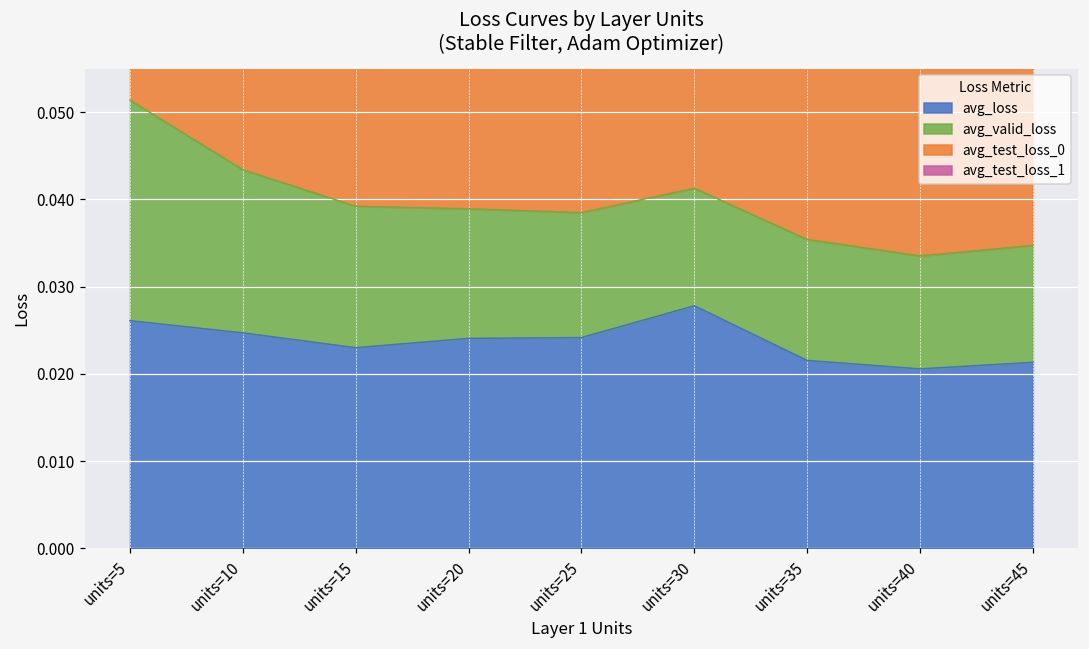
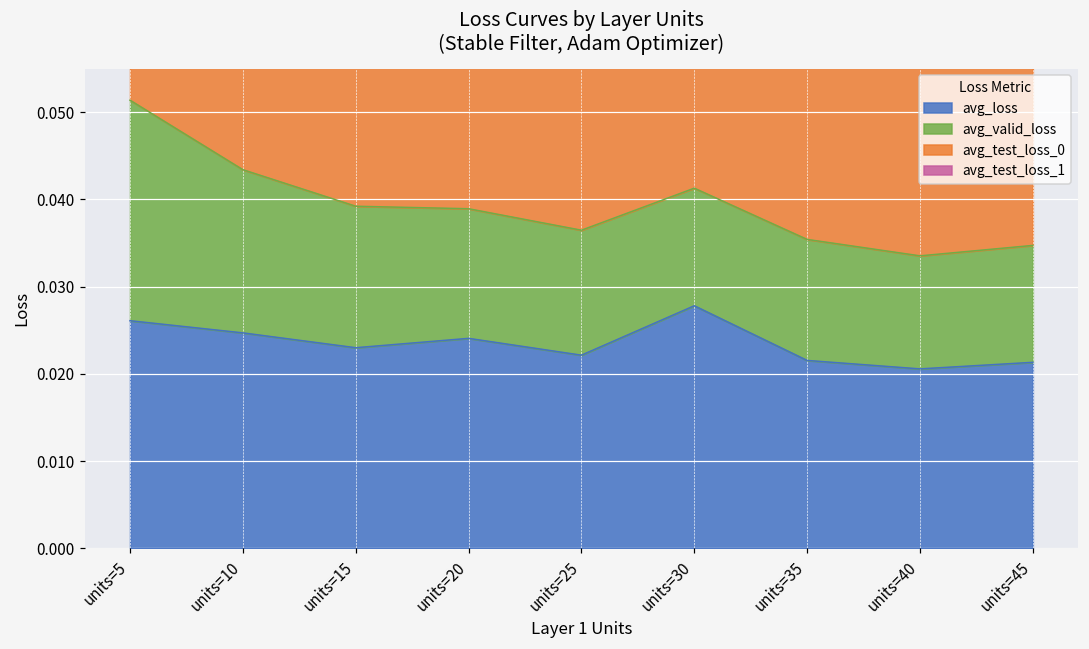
avg_loss, units=25: 0.024 -> 0.022
